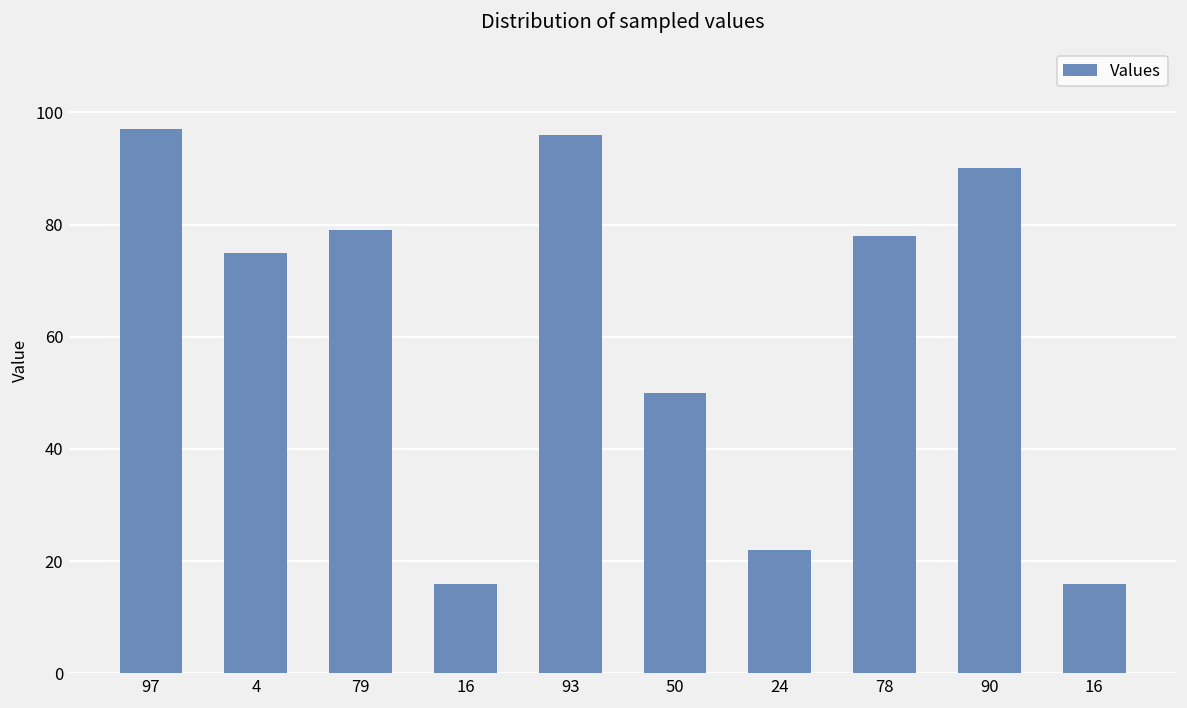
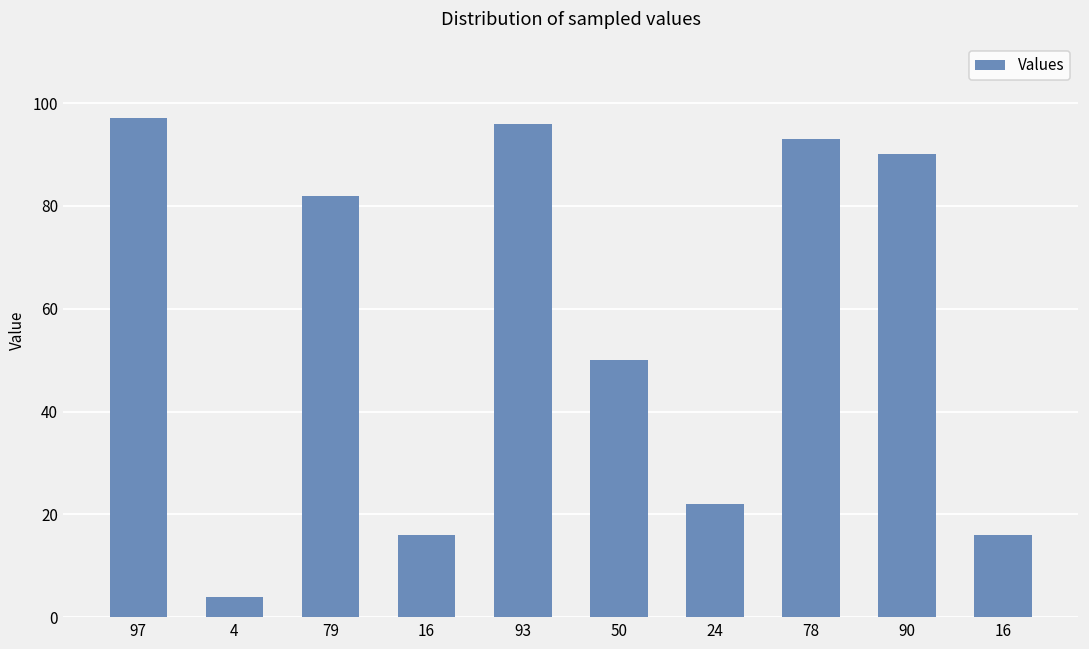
4: 75 -> 4
79: 79 -> 82
78: 78 -> 93
